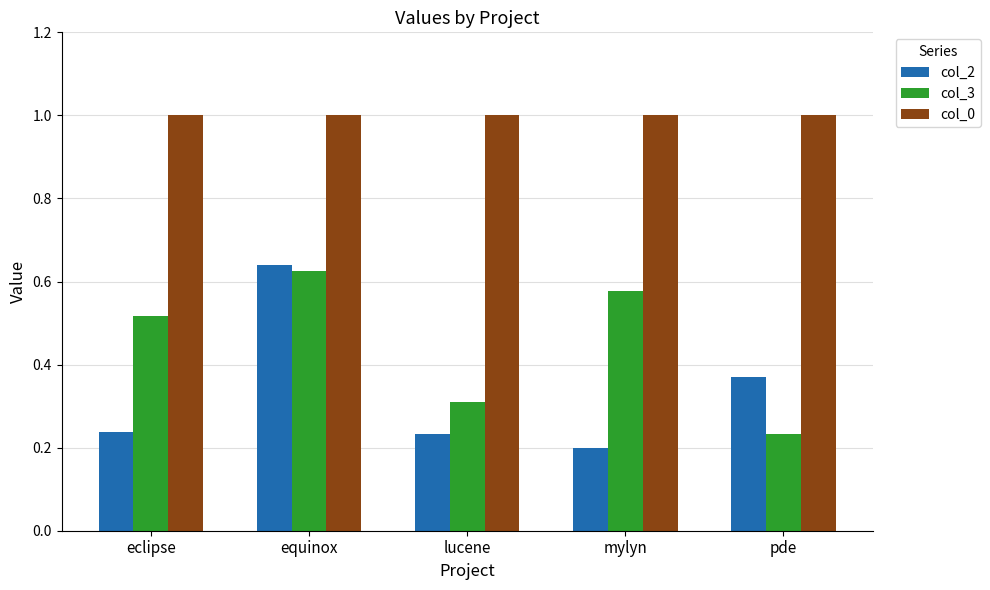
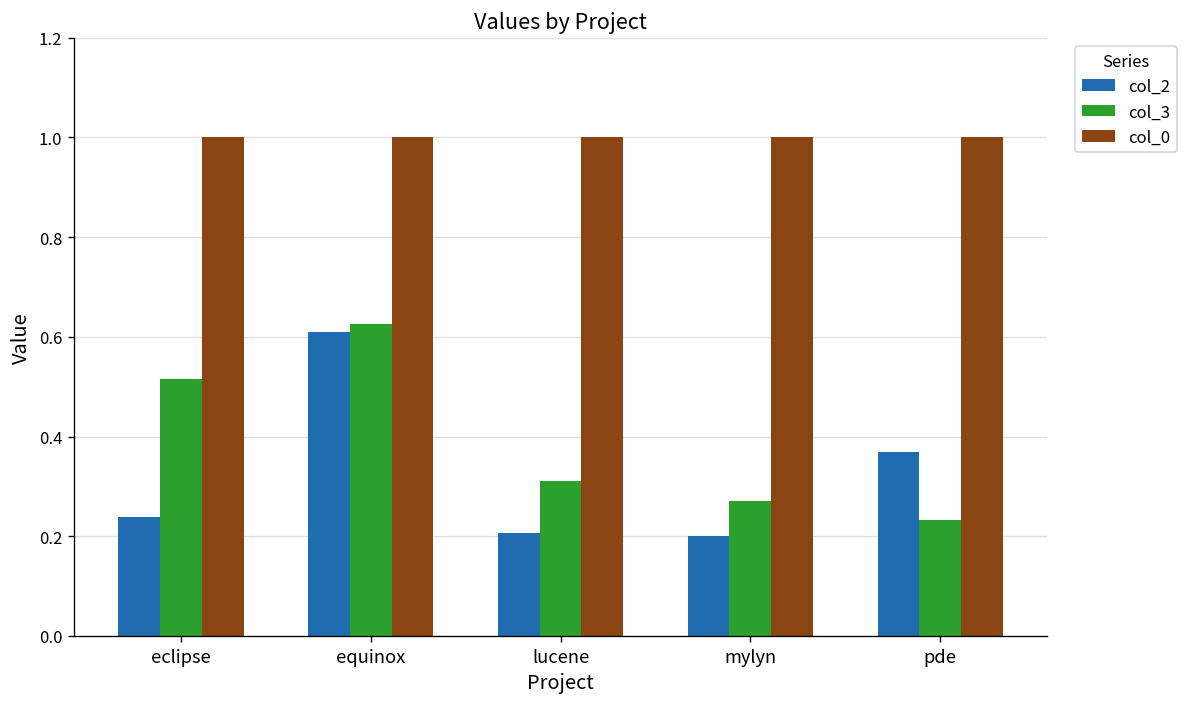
col_2, equinox: 0.64 -> 0.61
col_2, lucene: 0.23 -> 0.21
col_3, mylyn: 0.58 -> 0.27
